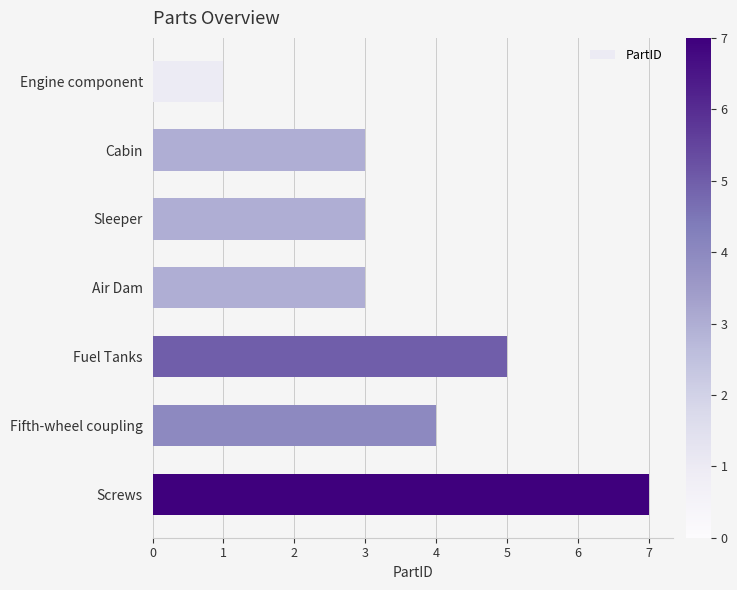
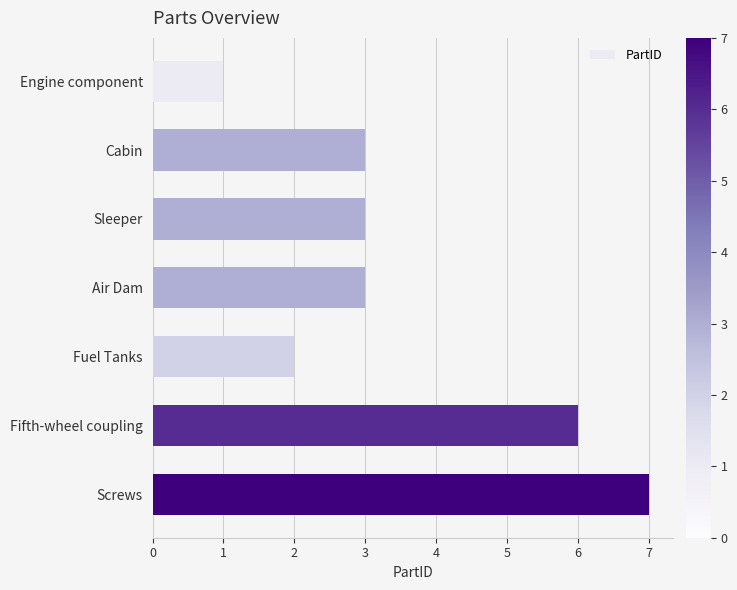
Fuel Tanks: 5 -> 2
Fifth-wheel coupling: 4 -> 6
